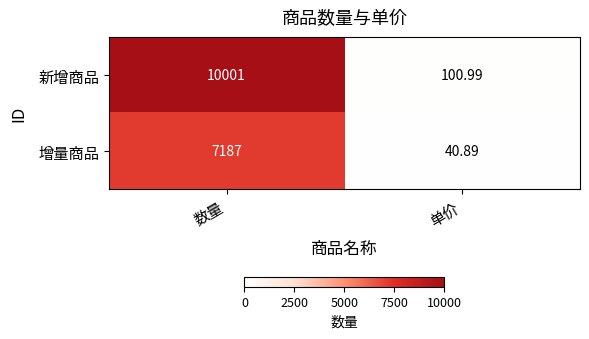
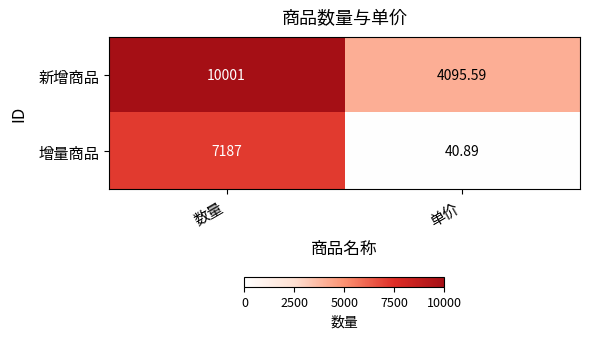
新增商品, 单价: 100.99 -> 4095.59
